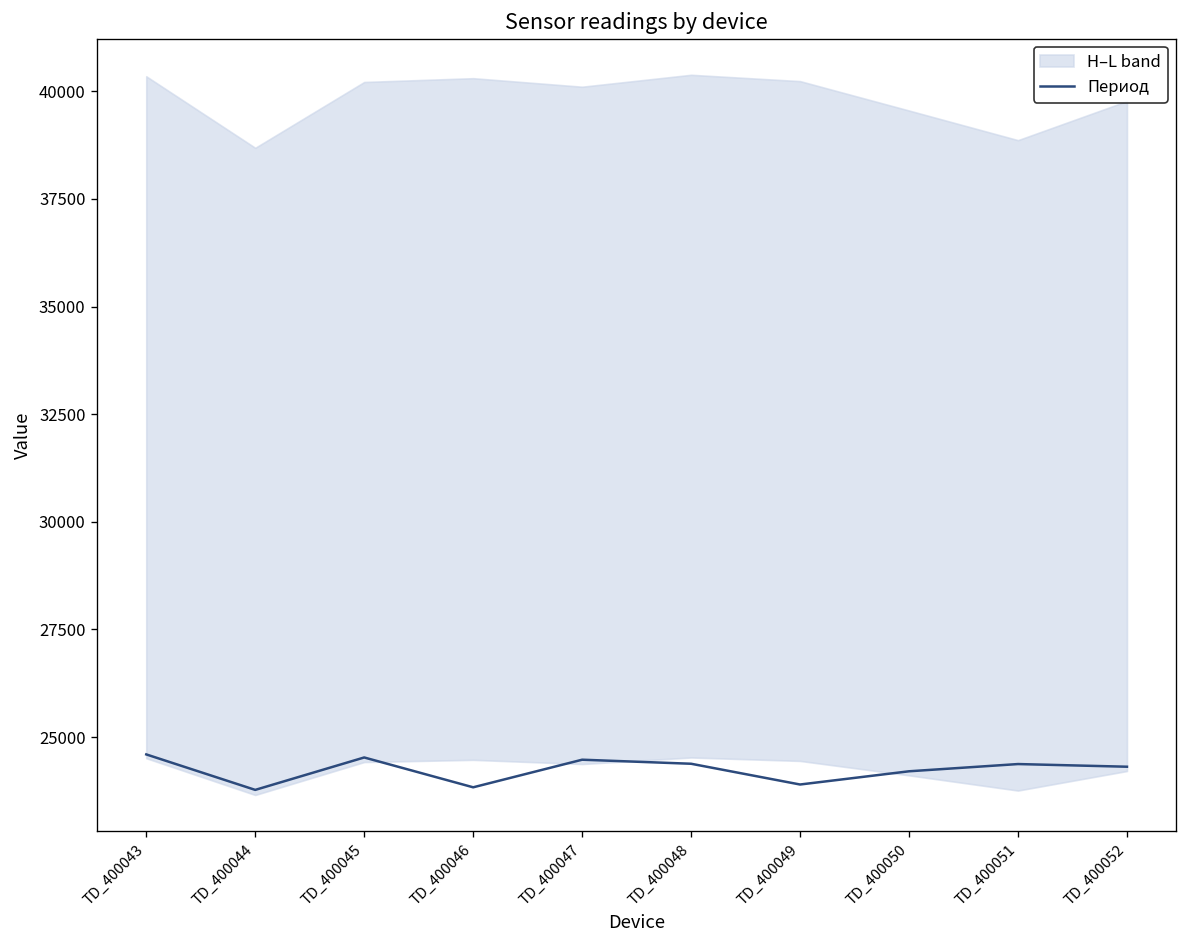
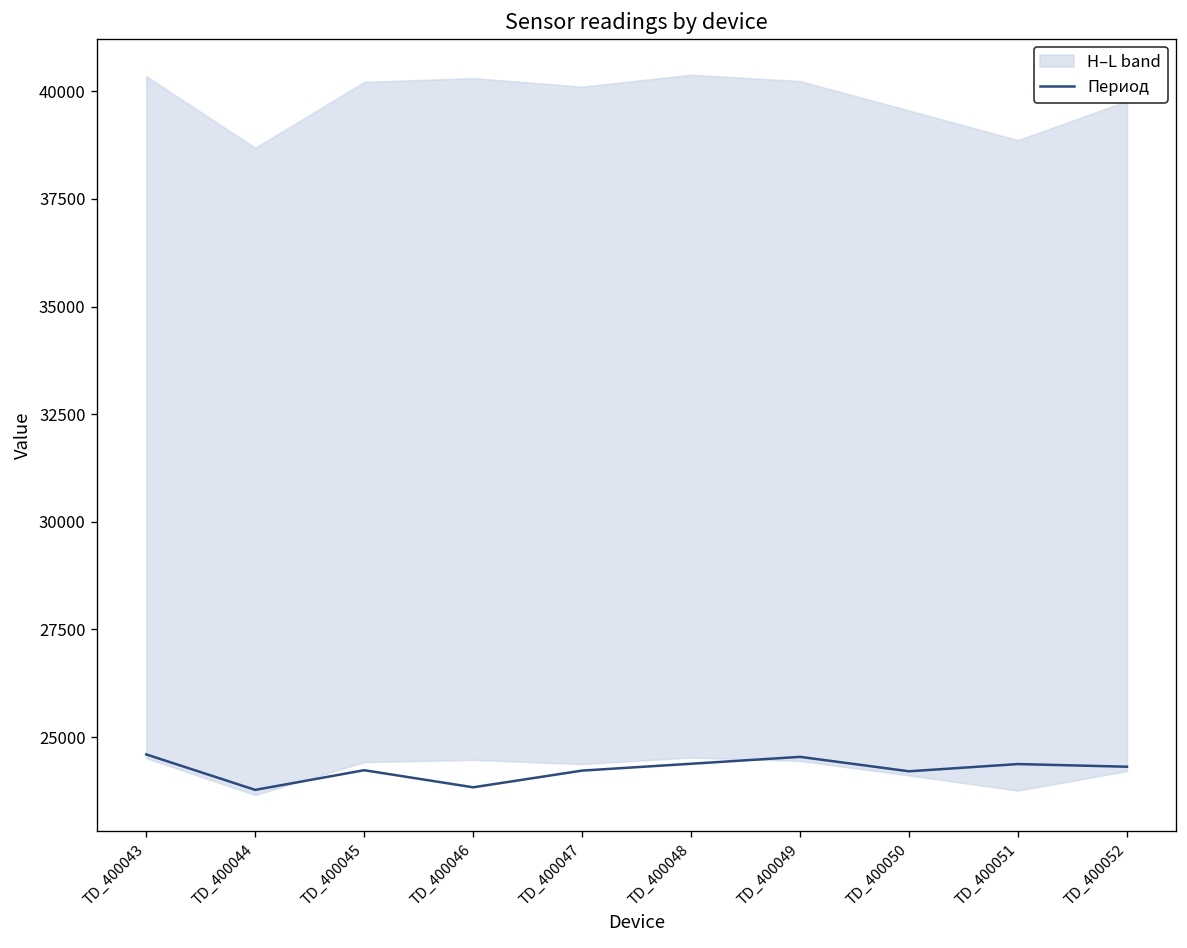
Период, TD_400045: 24500 -> 24200
Период, TD_400047: 24500 -> 24200
Период, TD_400049: 23900 -> 24500
